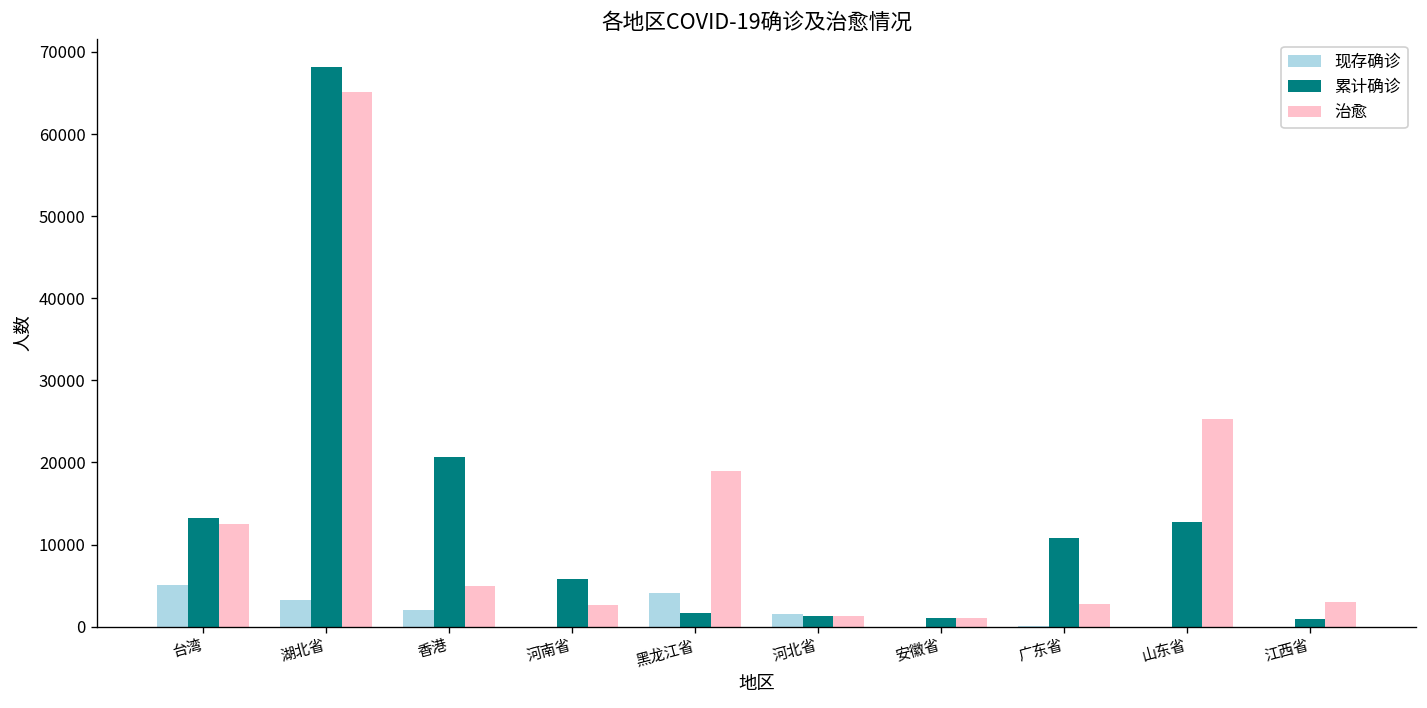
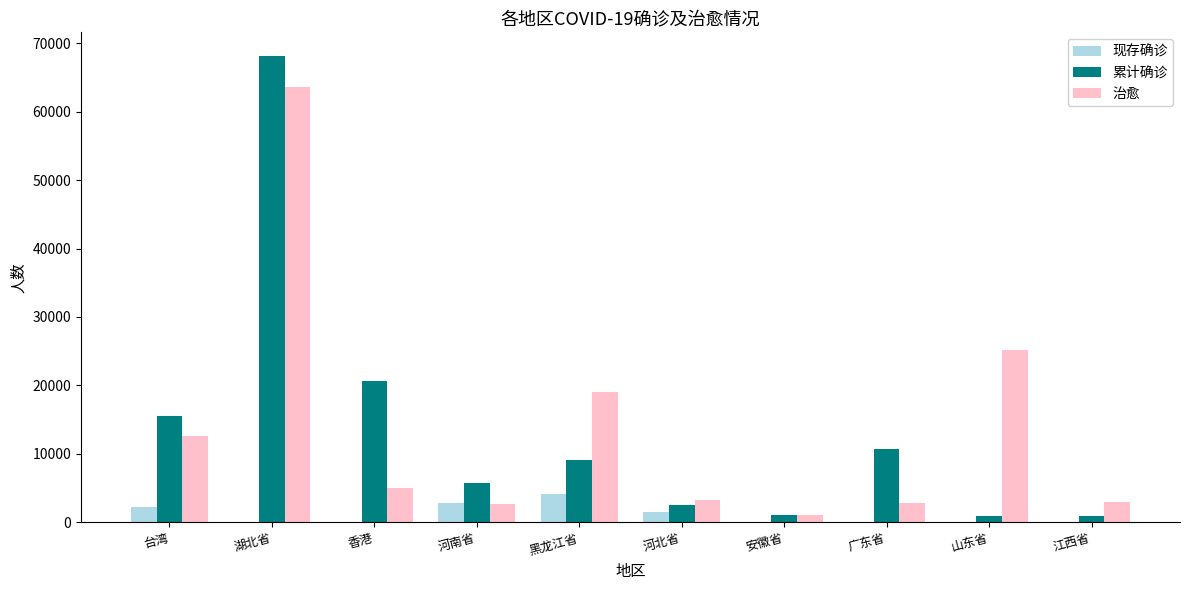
现存确诊, 台湾: 5000 -> 2000
累计确诊, 台湾: 13000 -> 16000
现存确诊, 湖北省: 3000 -> 0
治愈, 湖北省: 65000 -> 64000
现存确诊, 香港: 2000 -> 0
现存确诊, 河南省: 0 -> 3000
累计确诊, 黑龙江省: 2000 -> 9000
累计确诊, 河北省: 1000 -> 3000
治愈, 河北省: 1000 -> 3000
累计确诊, 山东省: 13000 -> 1000
